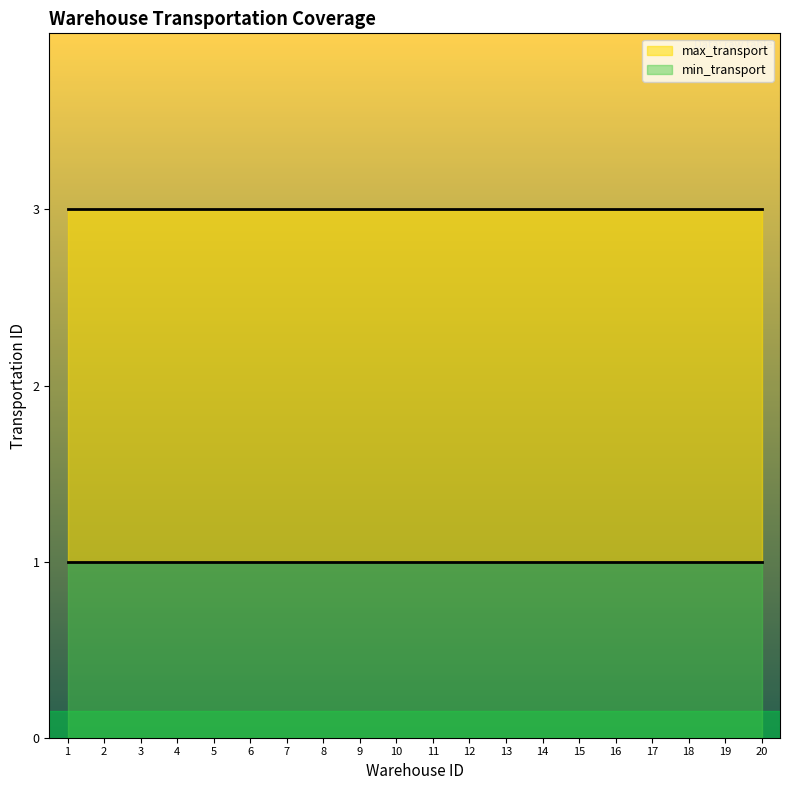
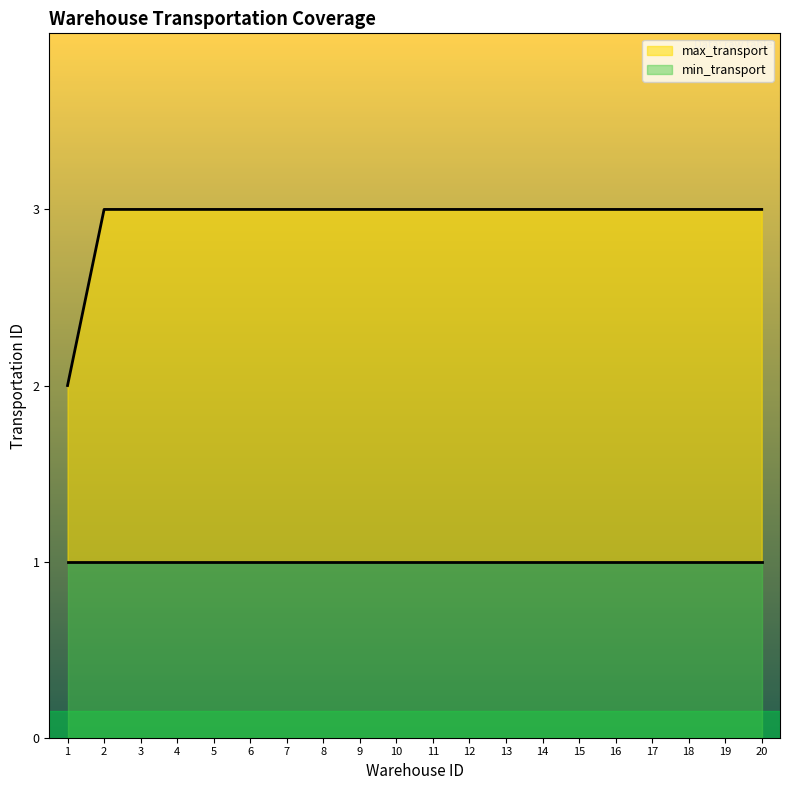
max_transport, 1: 3 -> 2
